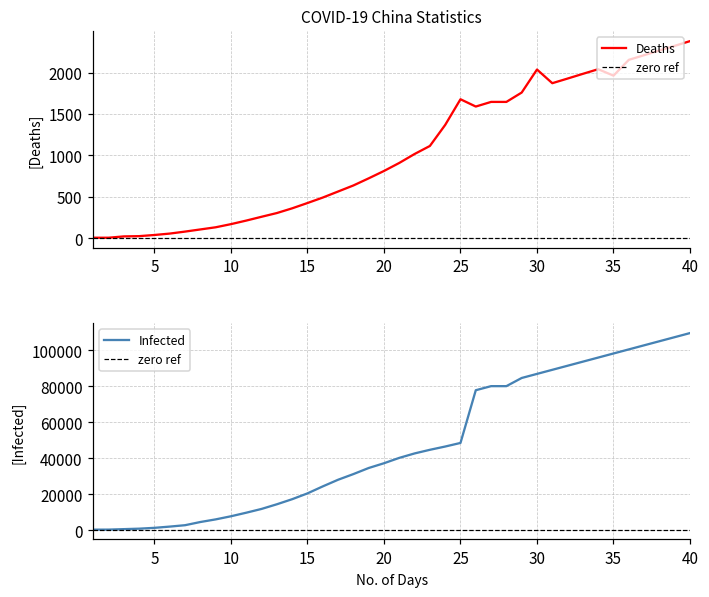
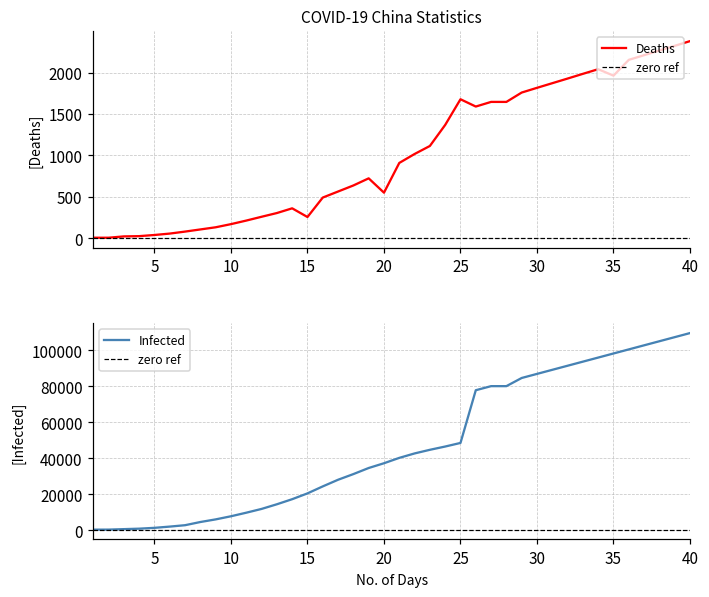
COVID-19 China Statistics, 15: 400 -> 300
COVID-19 China Statistics, 20: 800 -> 600
COVID-19 China Statistics, 30: 2000 -> 1800
